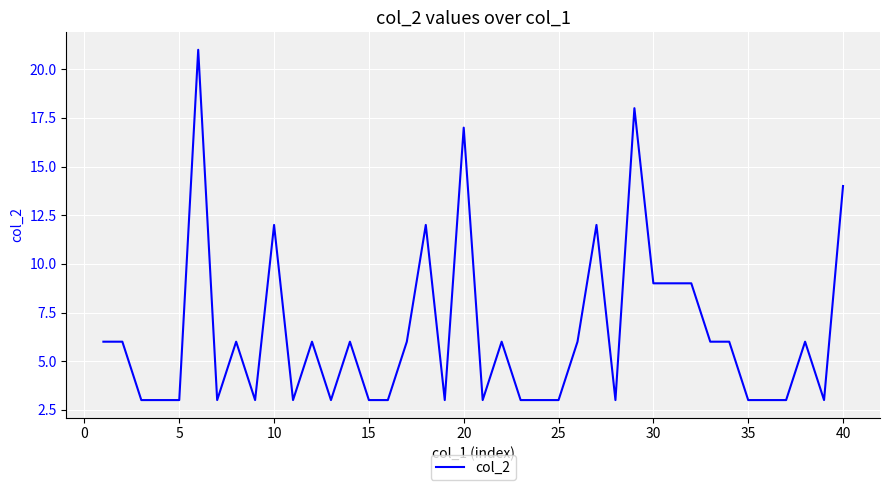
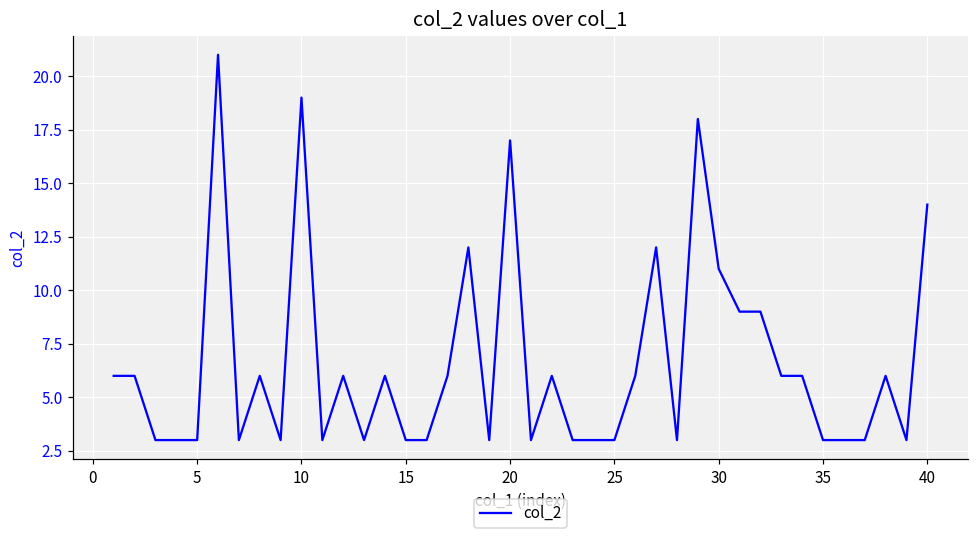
10: 12 -> 19
30: 9 -> 11
